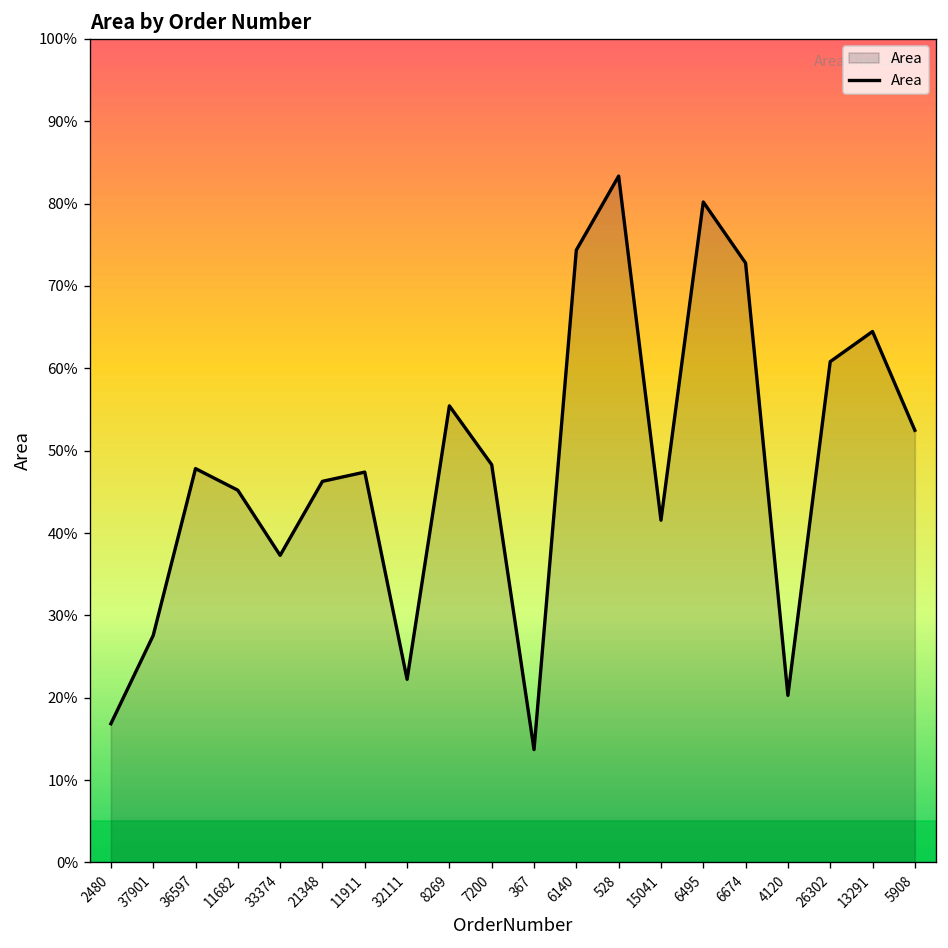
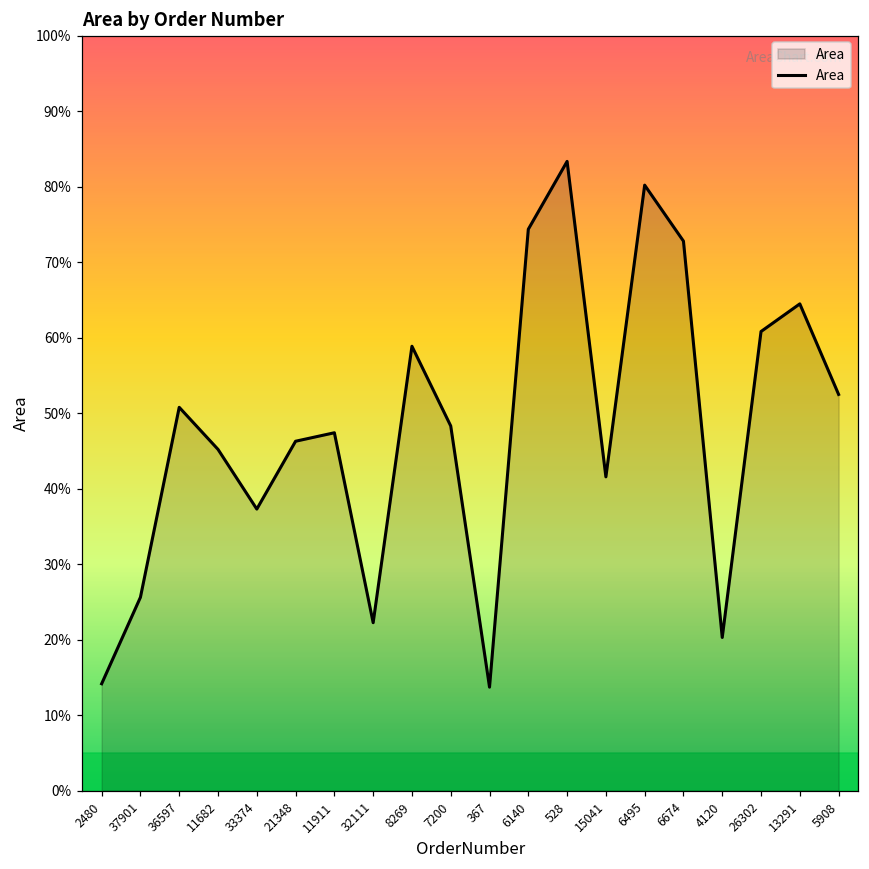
2480: 17% -> 14%
37901: 28% -> 26%
36597: 48% -> 51%
8269: 55% -> 59%
